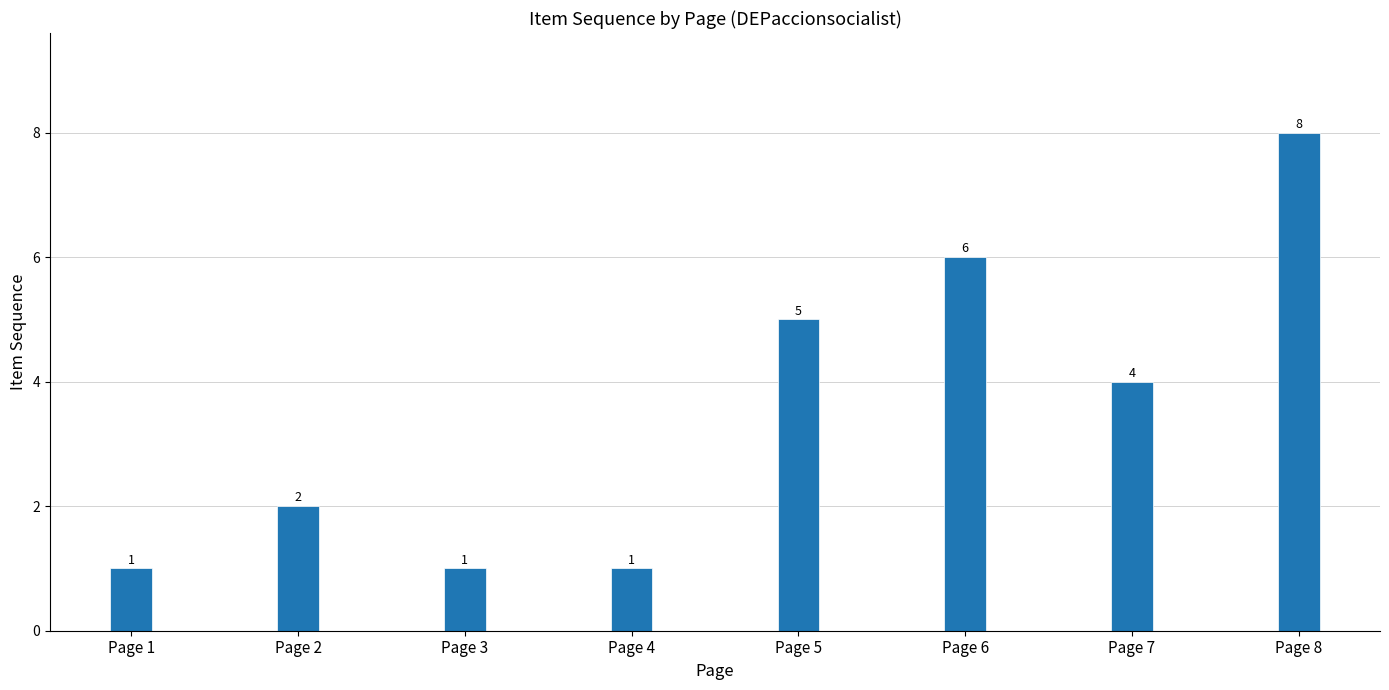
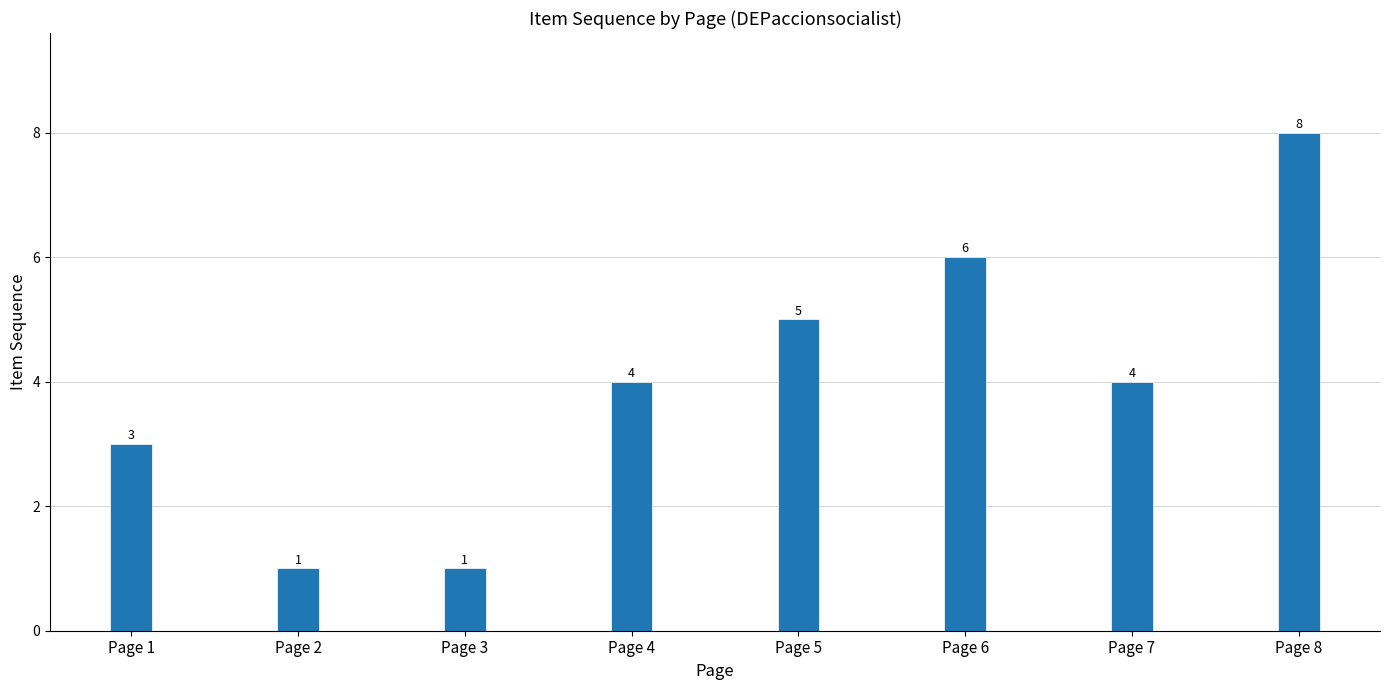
Page 1: 1 -> 3
Page 2: 2 -> 1
Page 4: 1 -> 4
